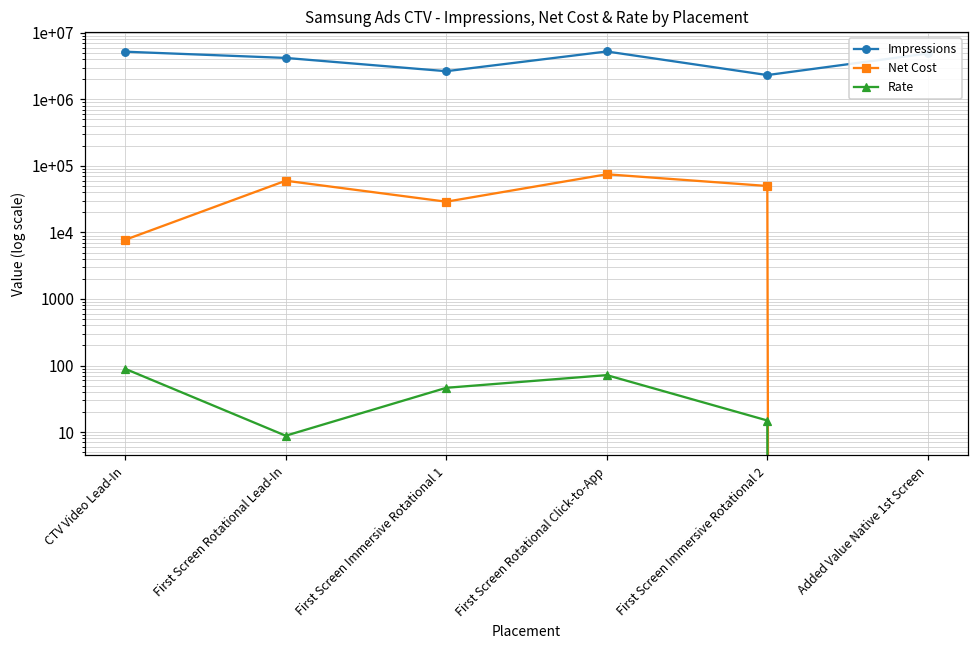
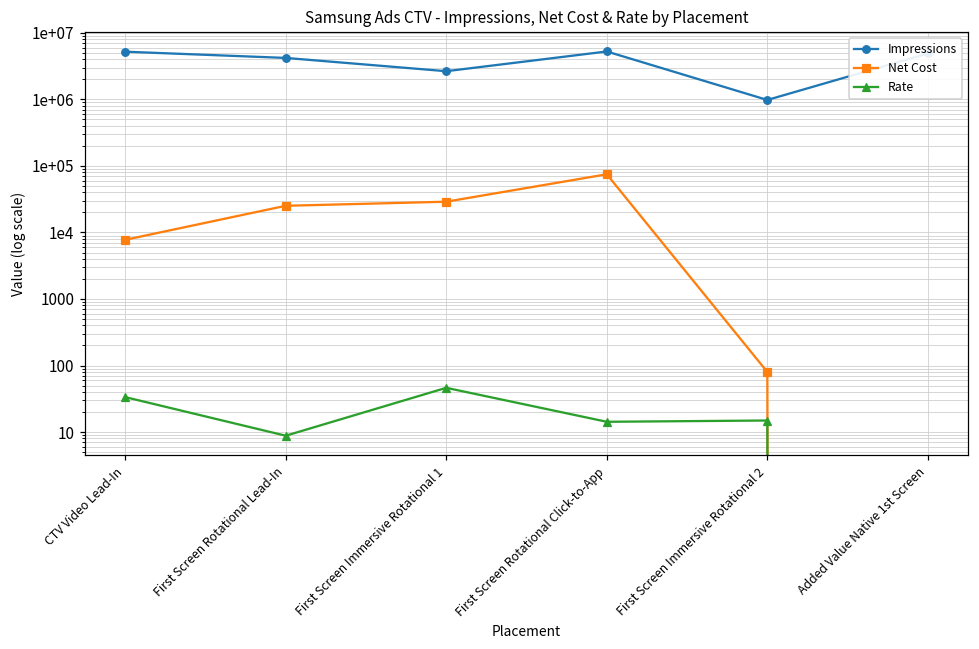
Rate, CTV Video Lead-In: 90 -> 30
Net Cost, First Screen Rotational Lead-In: 60000 -> 25000
Rate, First Screen Rotational Click-to-App: 70 -> 14
Impressions, First Screen Immersive Rotational 2: 2300000 -> 1000000
Net Cost, First Screen Immersive Rotational 2: 50000 -> 80
